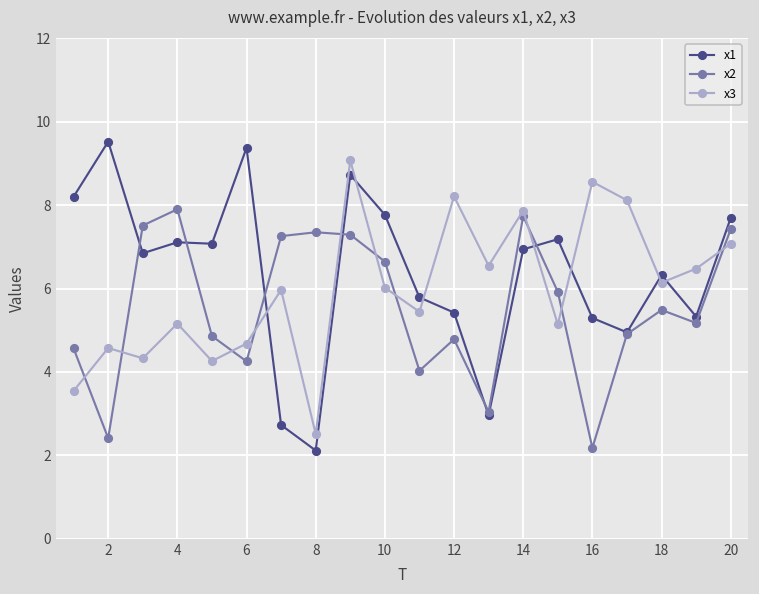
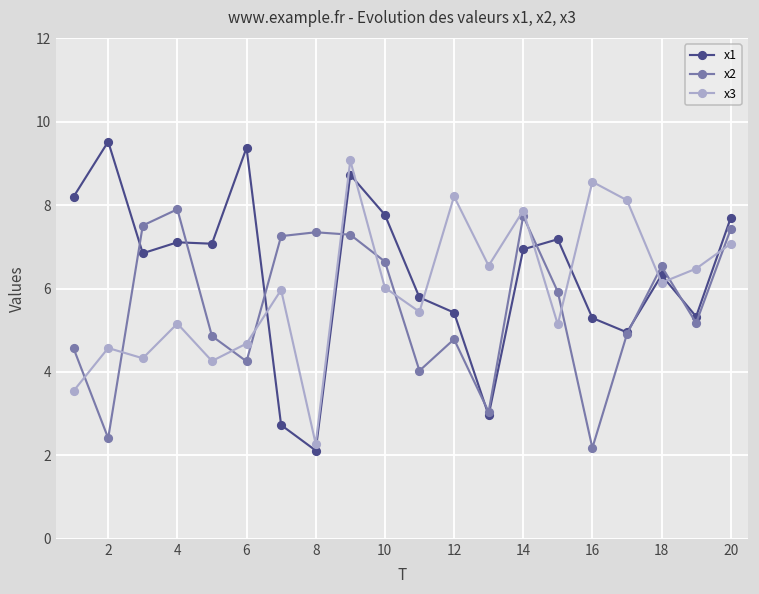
x3, 8: 2.5 -> 2.3
x2, 18: 5.5 -> 6.5
